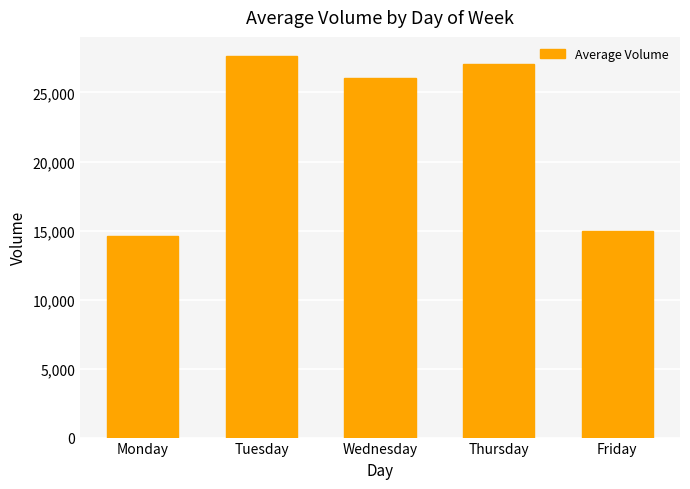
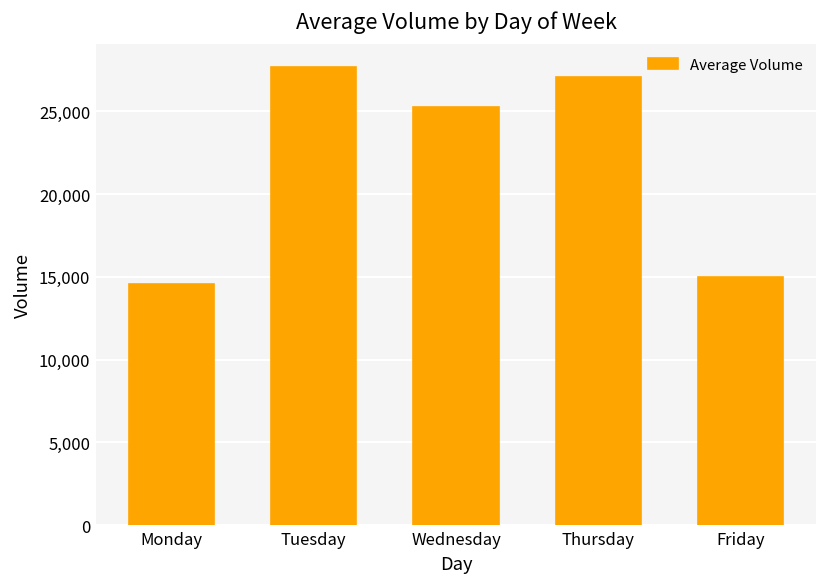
Wednesday: 26,100 -> 25,200
